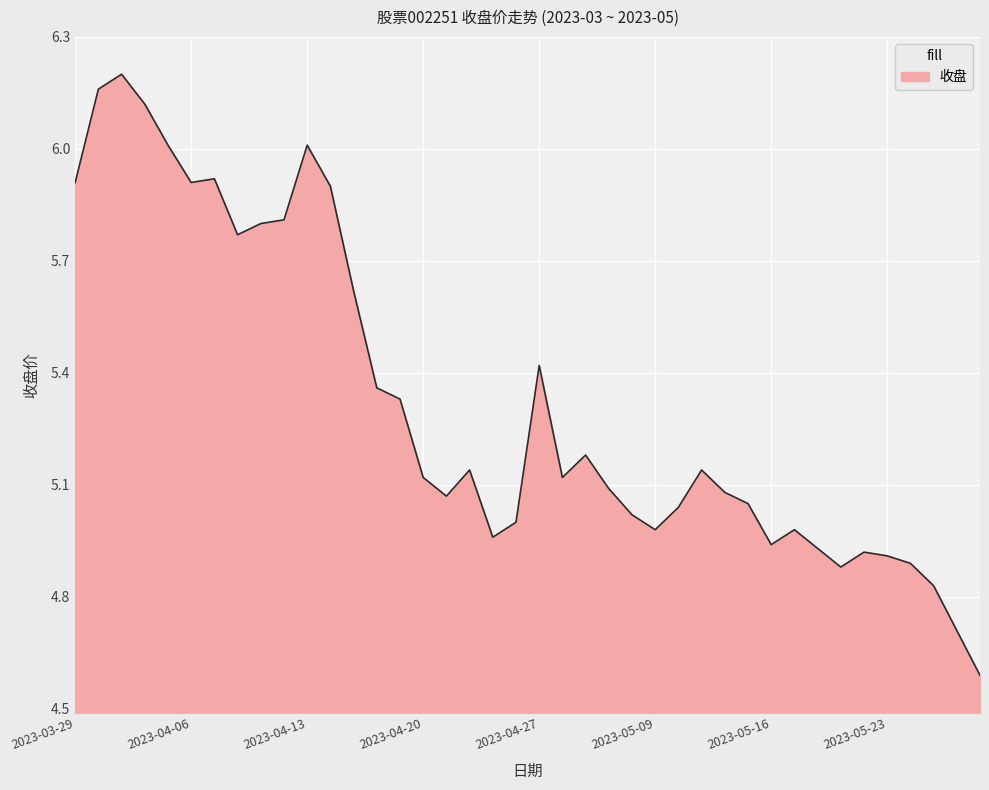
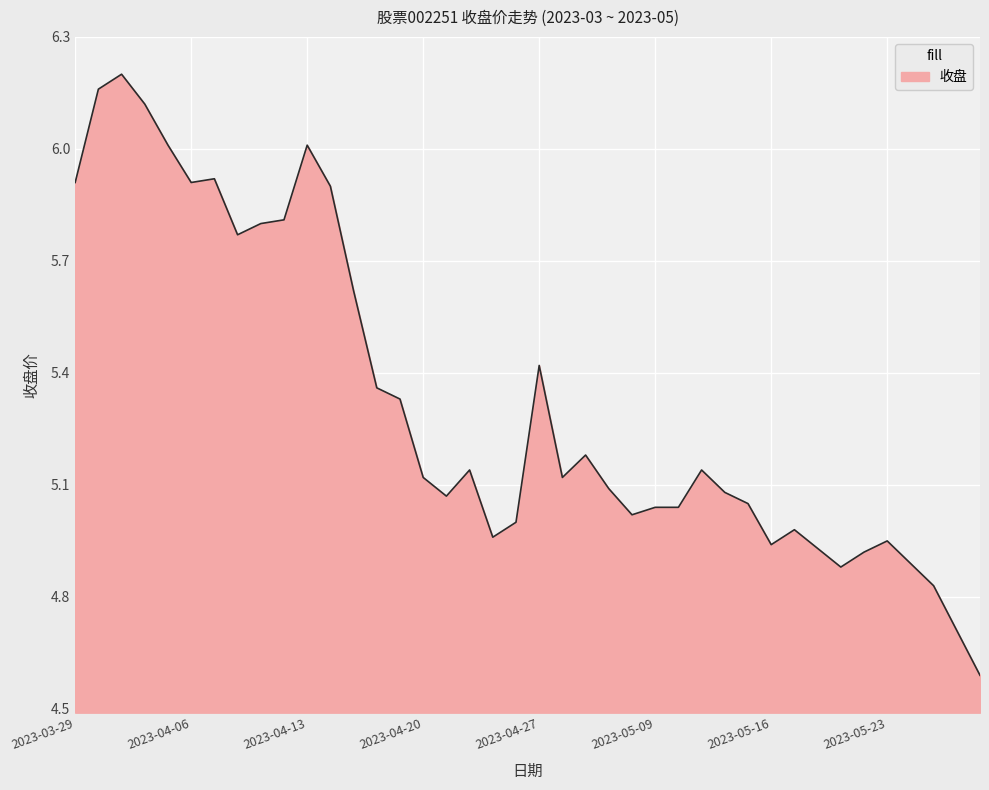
2023-05-09: 4.98 -> 5.04
2023-05-23: 4.91 -> 4.95
